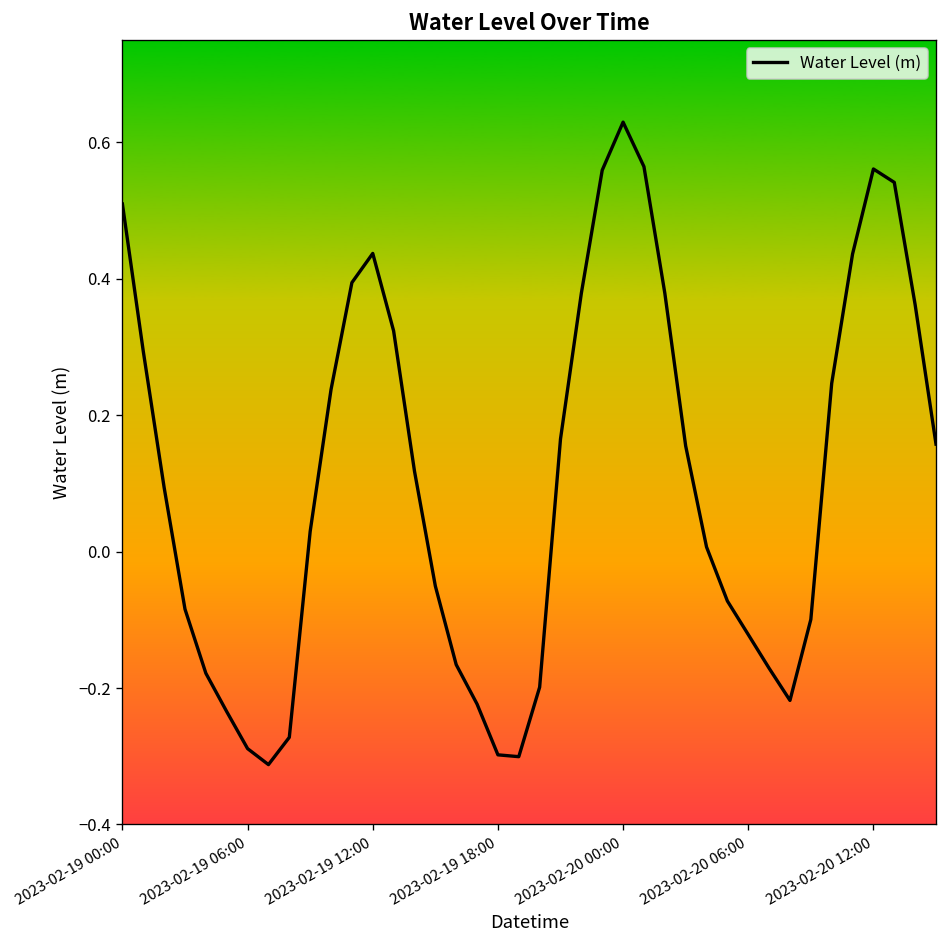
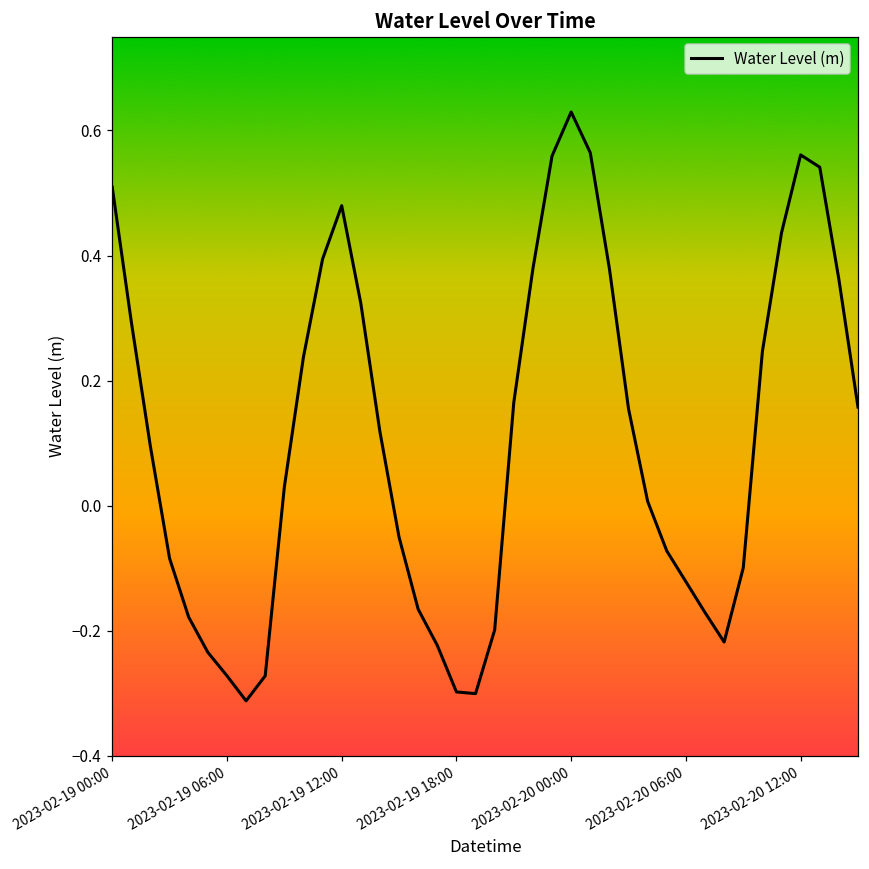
2023-02-19 06:00: -0.29 -> -0.27
2023-02-19 12:00: 0.44 -> 0.48
